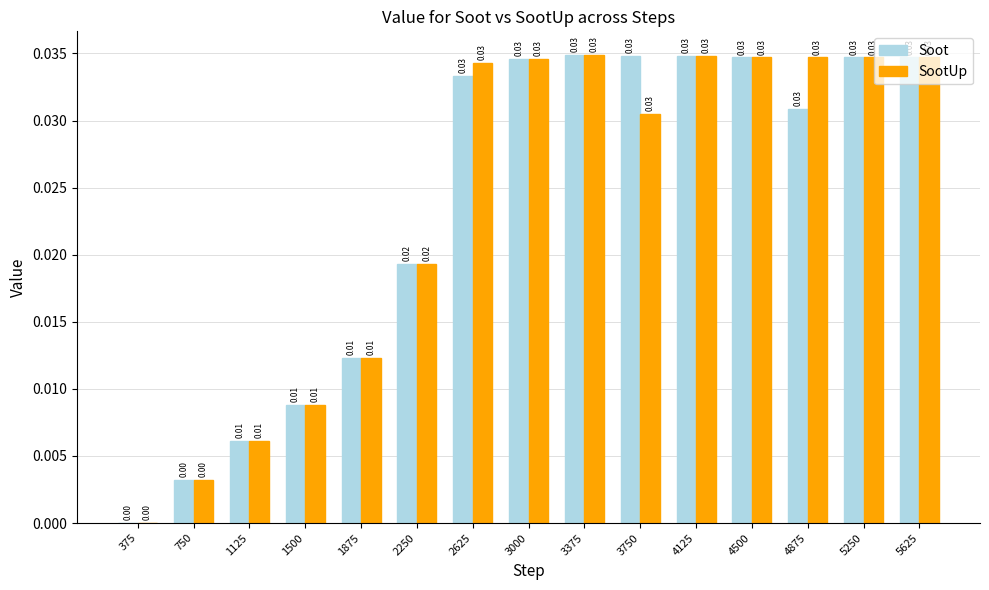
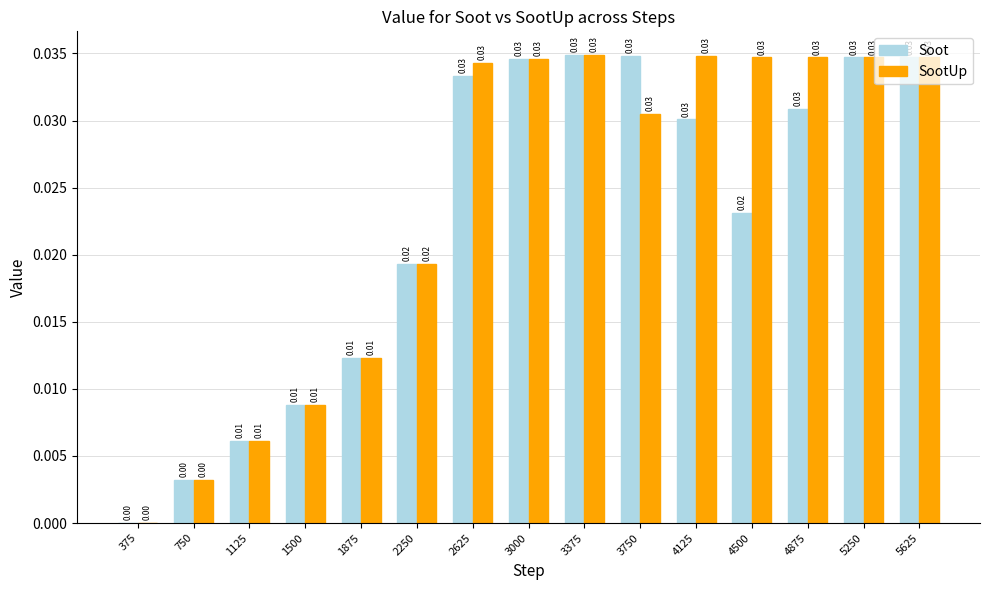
Soot, 4125: 0.0348 -> 0.0301
Soot, 4500: 0.03 -> 0.02
